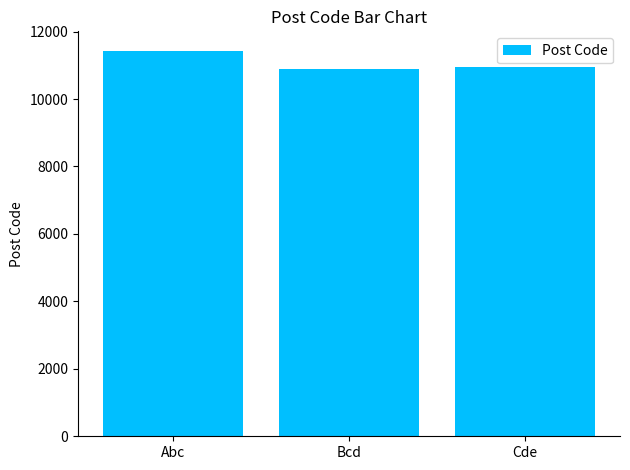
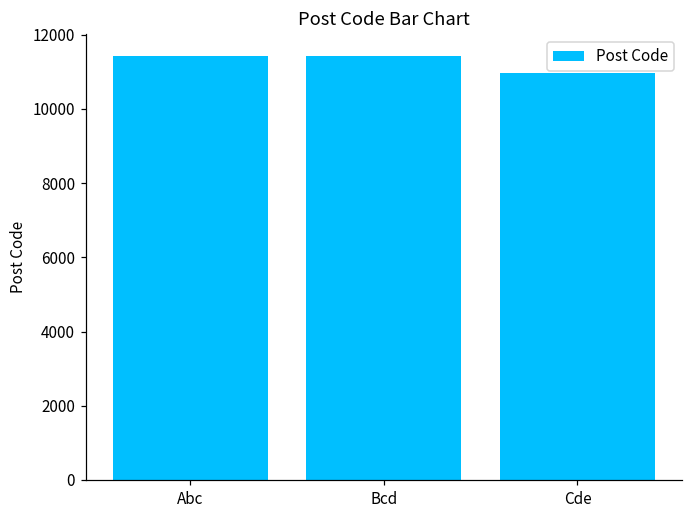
Bcd: 10900 -> 11400
